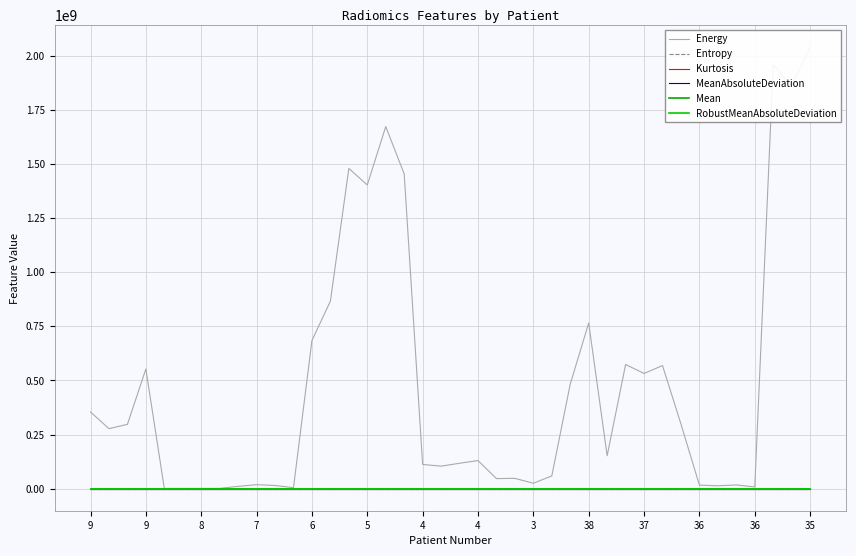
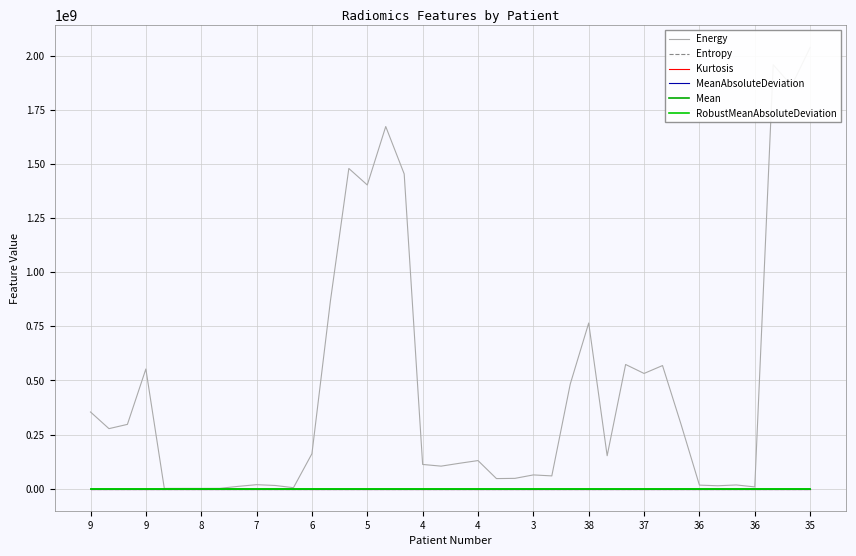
Energy, 6: 680000000 -> 160000000
Energy, 3: 30000000 -> 60000000
